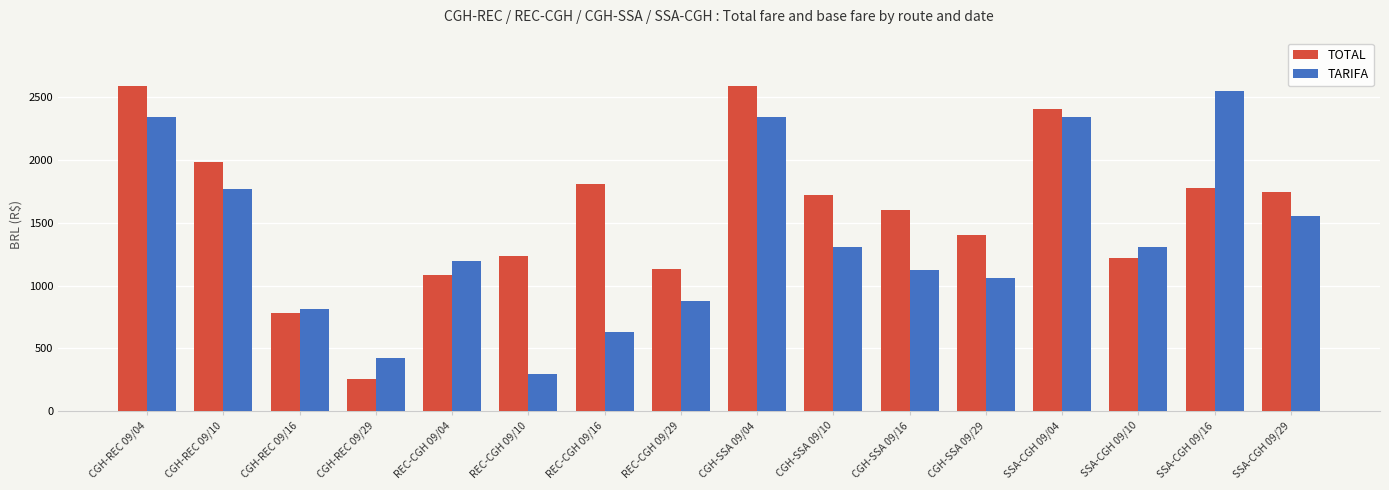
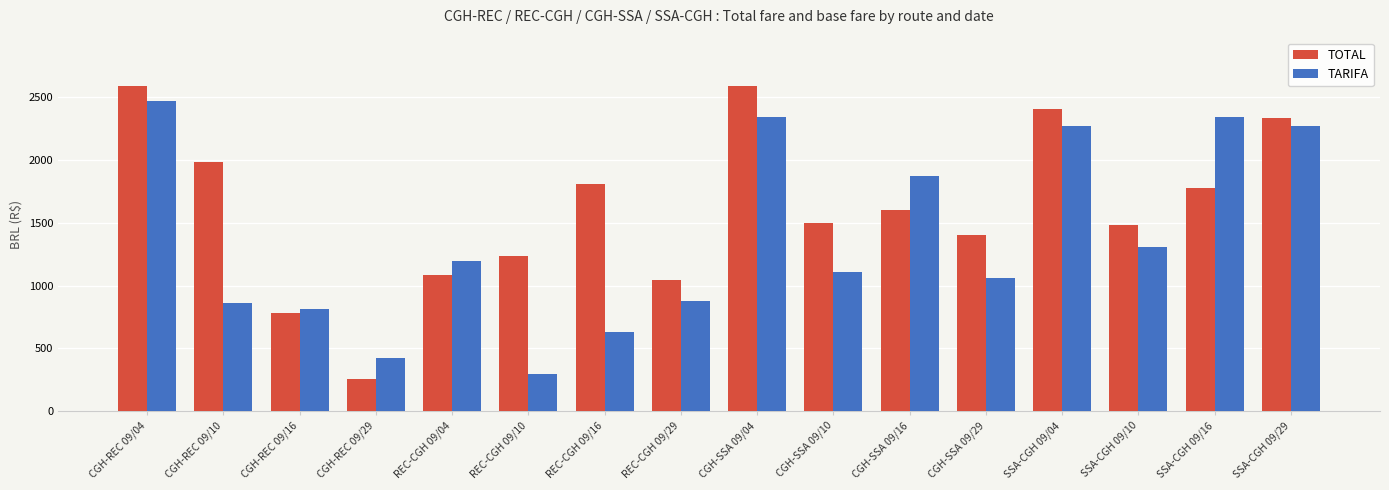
TARIFA, CGH-REC 09/04: 2340 -> 2470
TARIFA, CGH-REC 09/10: 1770 -> 870
TOTAL, REC-CGH 09/29: 1140 -> 1040
TOTAL, CGH-SSA 09/10: 1720 -> 1500
TARIFA, CGH-SSA 09/10: 1310 -> 1110
TARIFA, CGH-SSA 09/16: 1130 -> 1880
TARIFA, SSA-CGH 09/04: 2340 -> 2270
TOTAL, SSA-CGH 09/10: 1220 -> 1480
TARIFA, SSA-CGH 09/16: 2550 -> 2340
TOTAL, SSA-CGH 09/29: 1740 -> 2330
TARIFA, SSA-CGH 09/29: 1560 -> 2270
